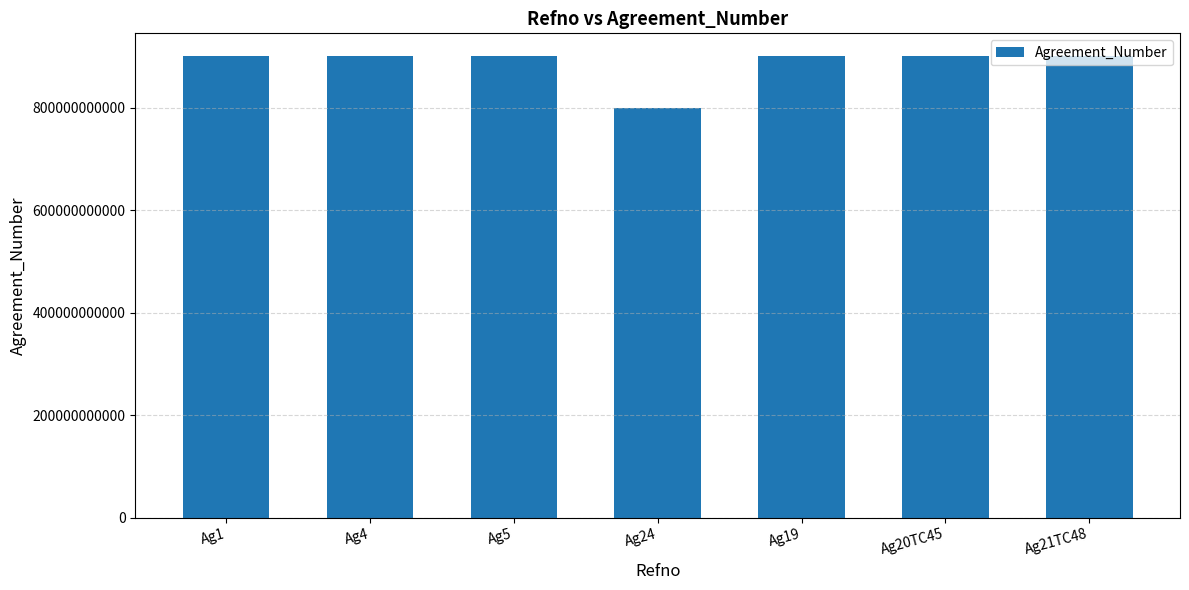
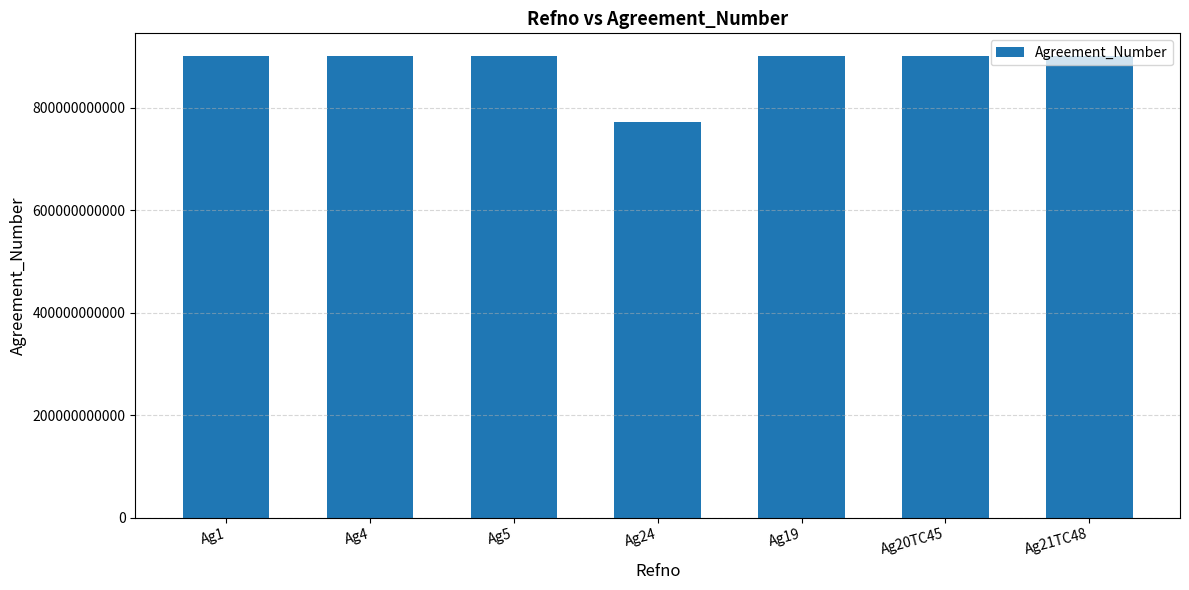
Ag24: 800000000000 -> 770000000000
